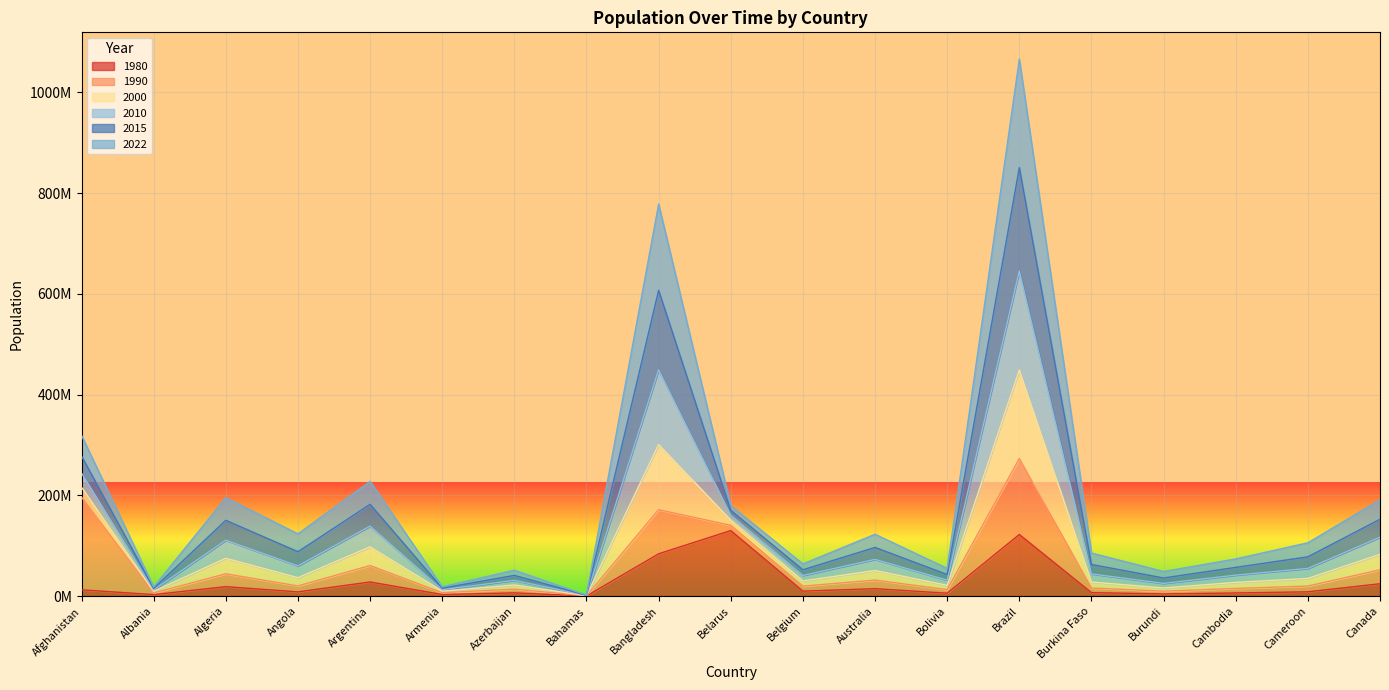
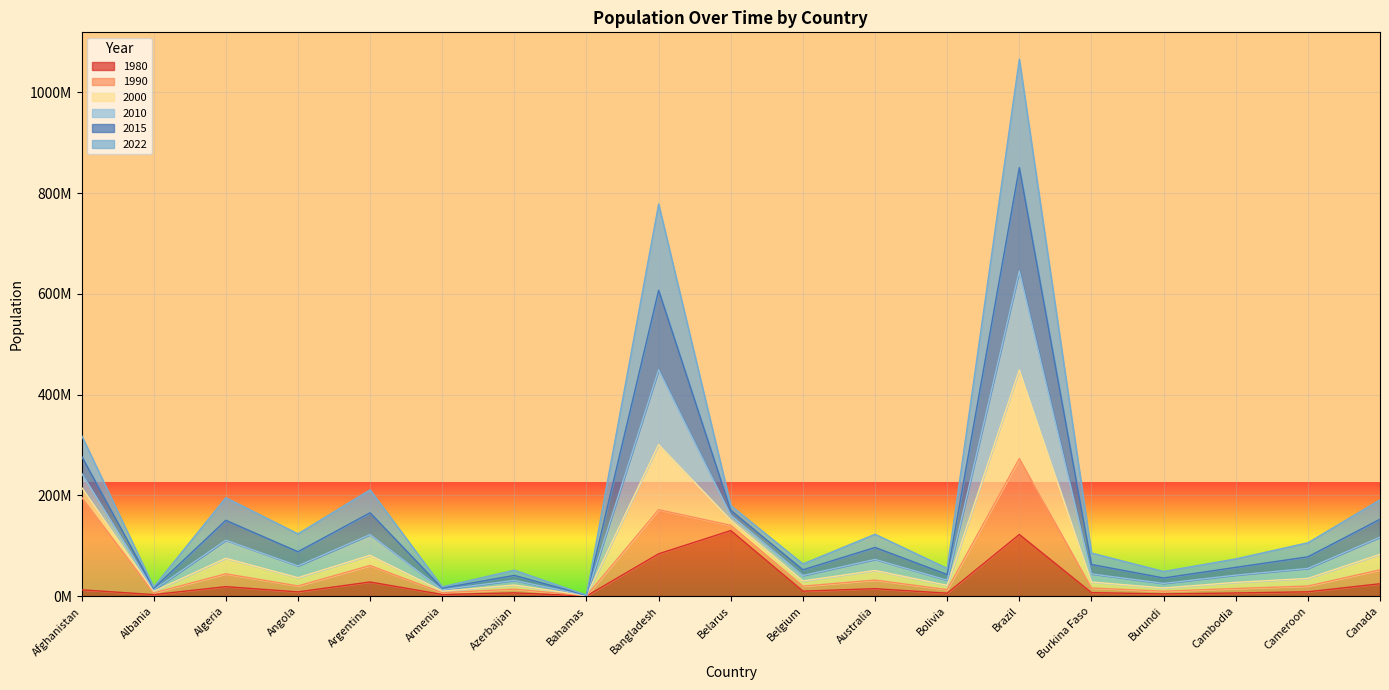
2000, Argentina: 40000000 -> 20000000
